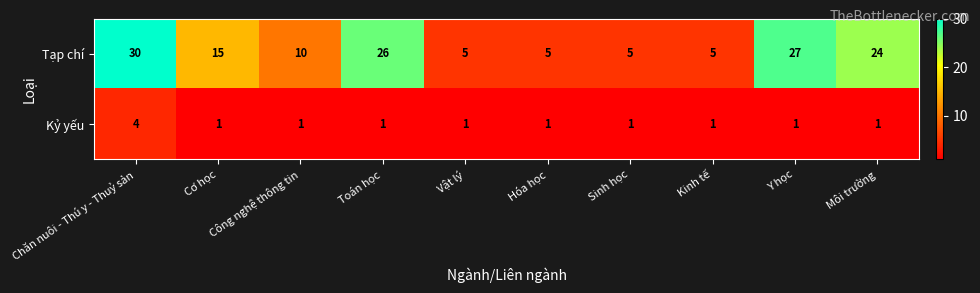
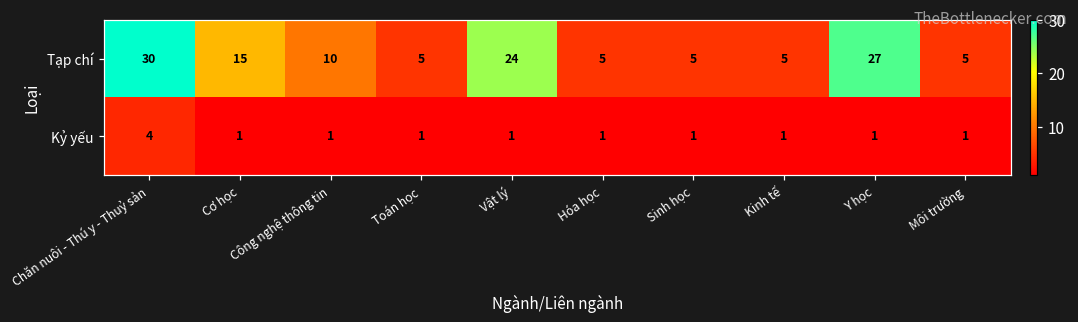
Tạp chí, Toán học: 26 -> 5
Tạp chí, Vật lý: 5 -> 24
Tạp chí, Môi trường: 24 -> 5
